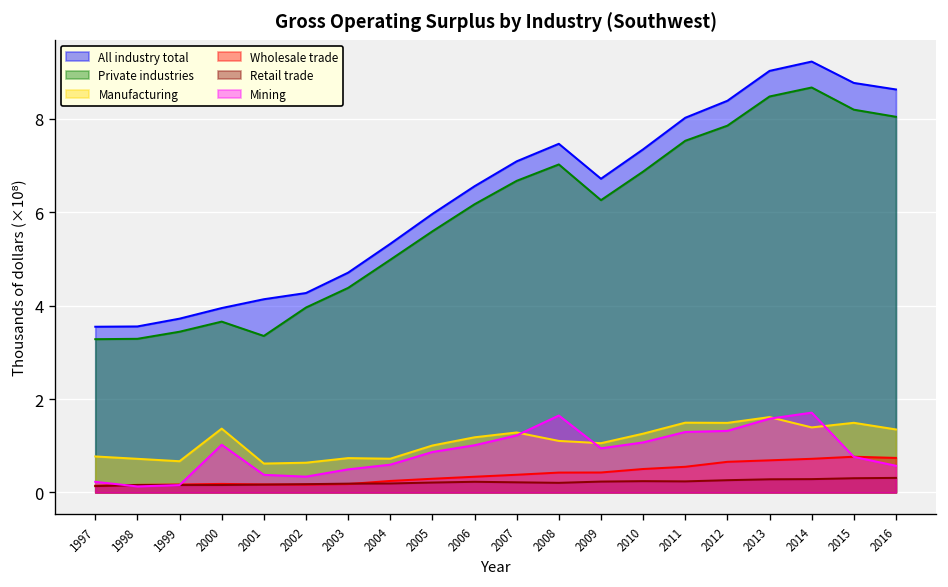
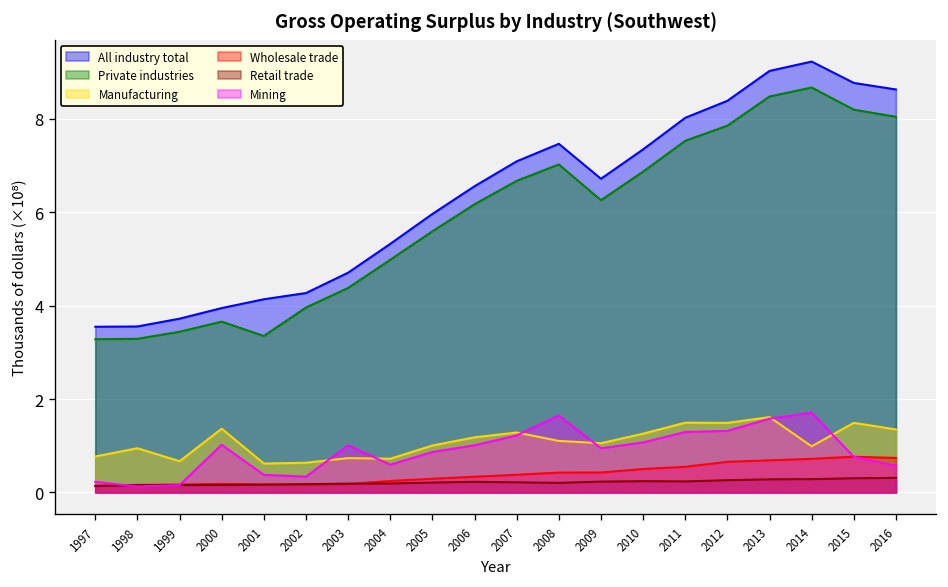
Manufacturing, 1998: 0.7 -> 0.9
Mining, 2003: 0.5 -> 1.0
Manufacturing, 2014: 1.4 -> 1.0
